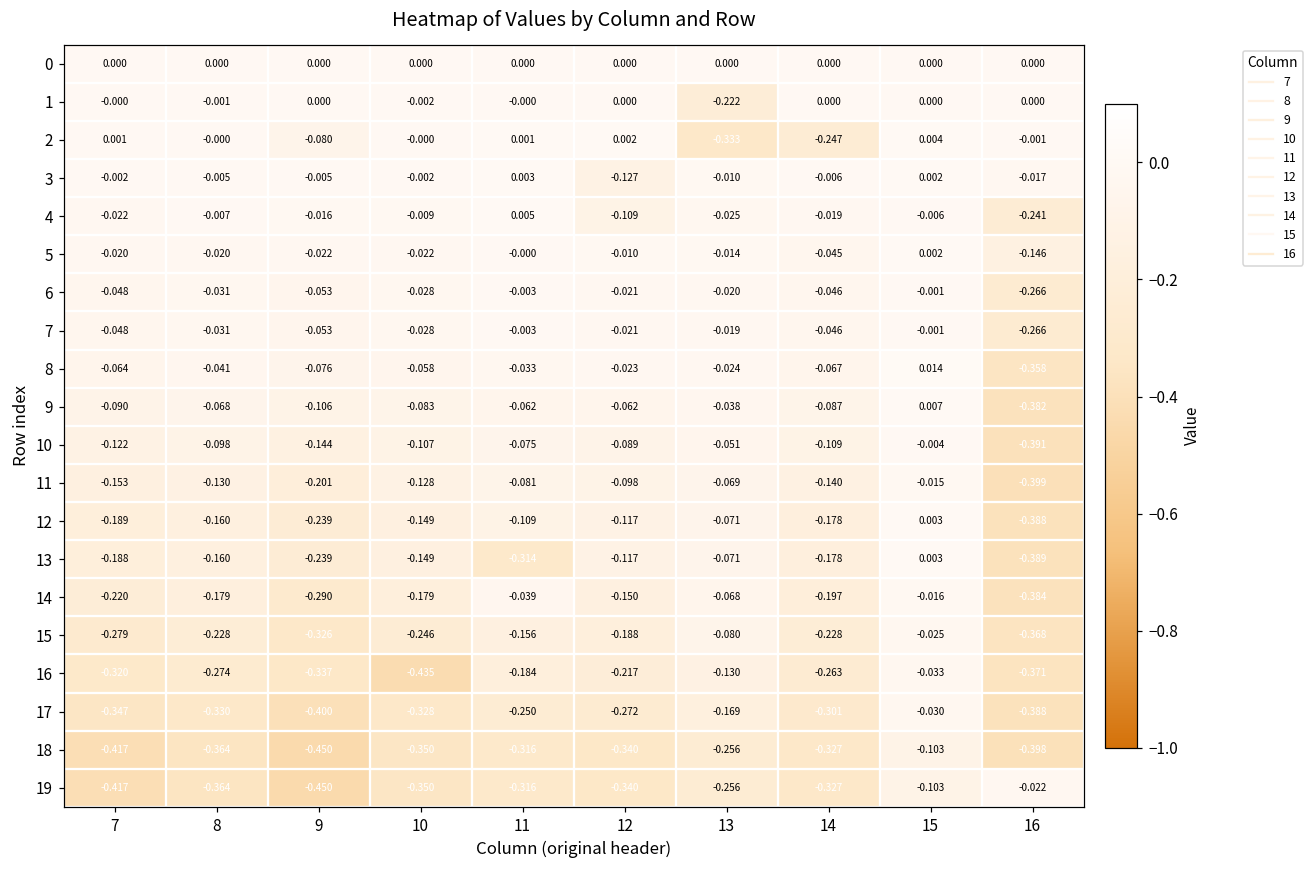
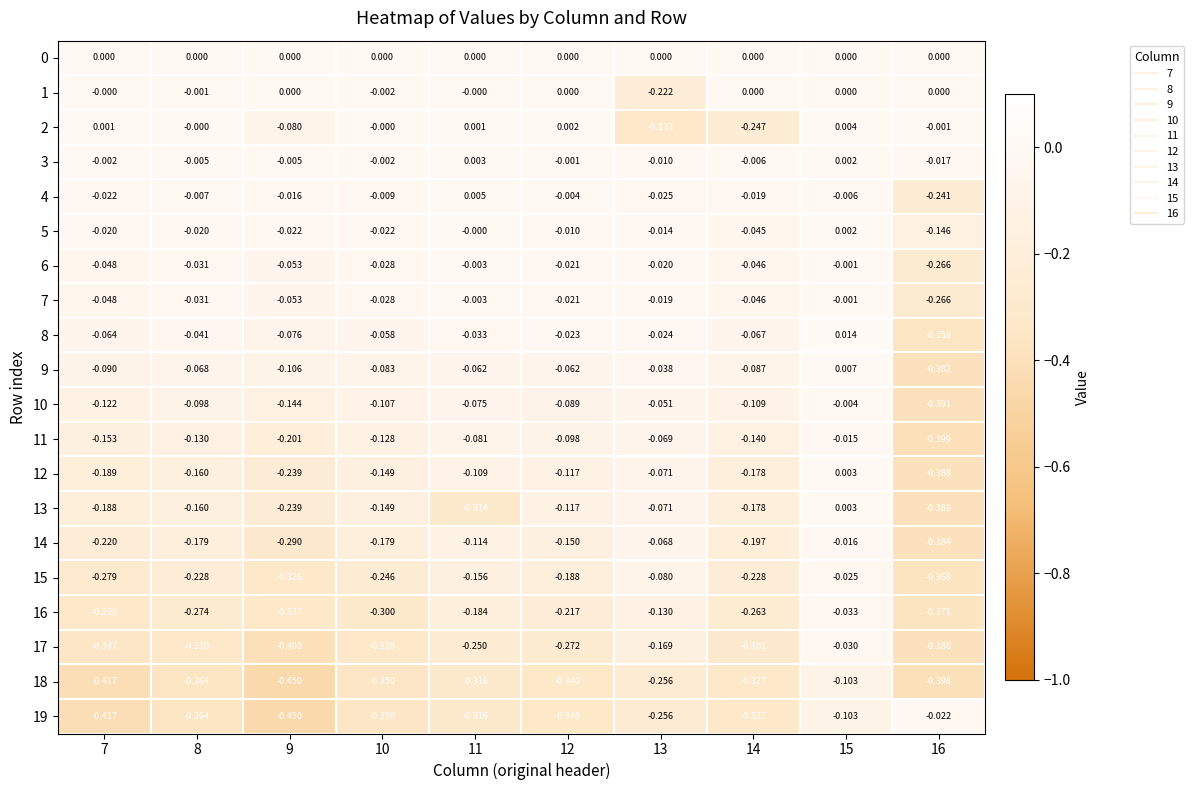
3, 12: -0.127 -> -0.001
4, 12: -0.109 -> -0.004
14, 11: -0.039 -> -0.114
16, 10: -0.435 -> -0.300
